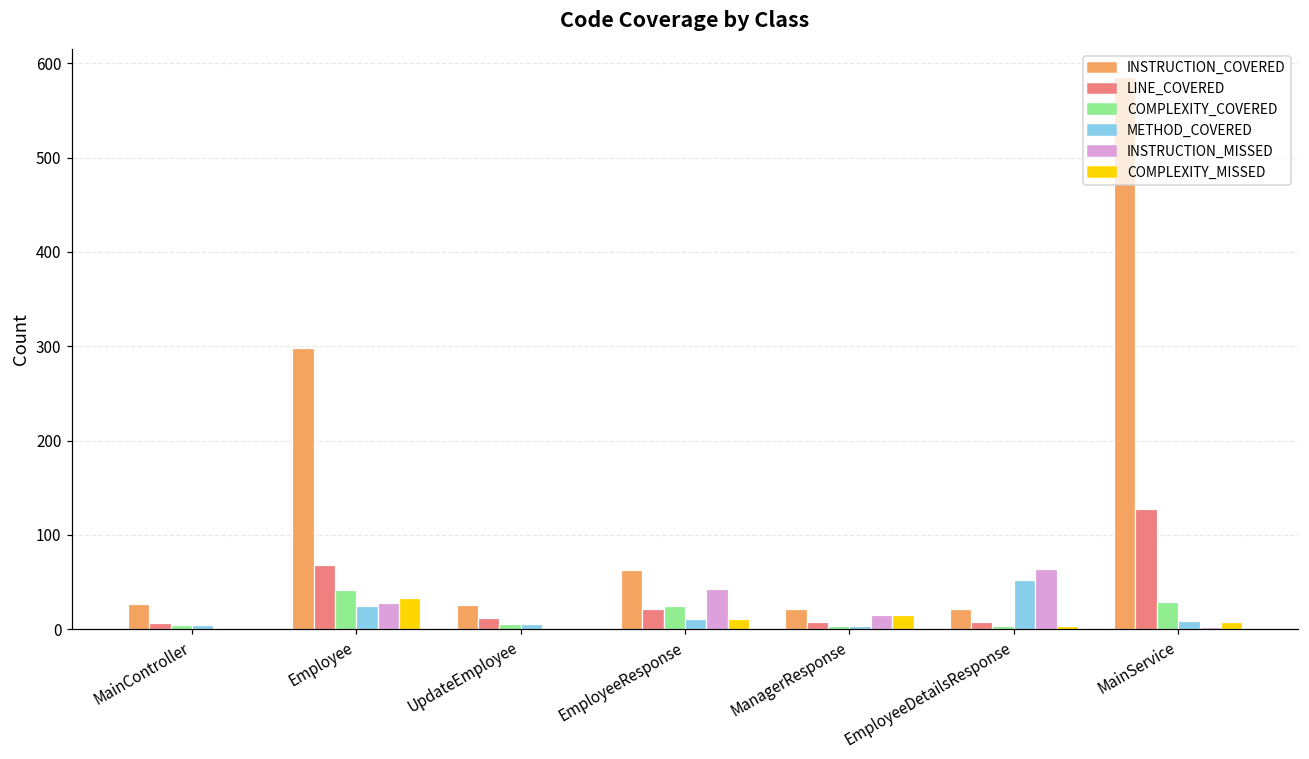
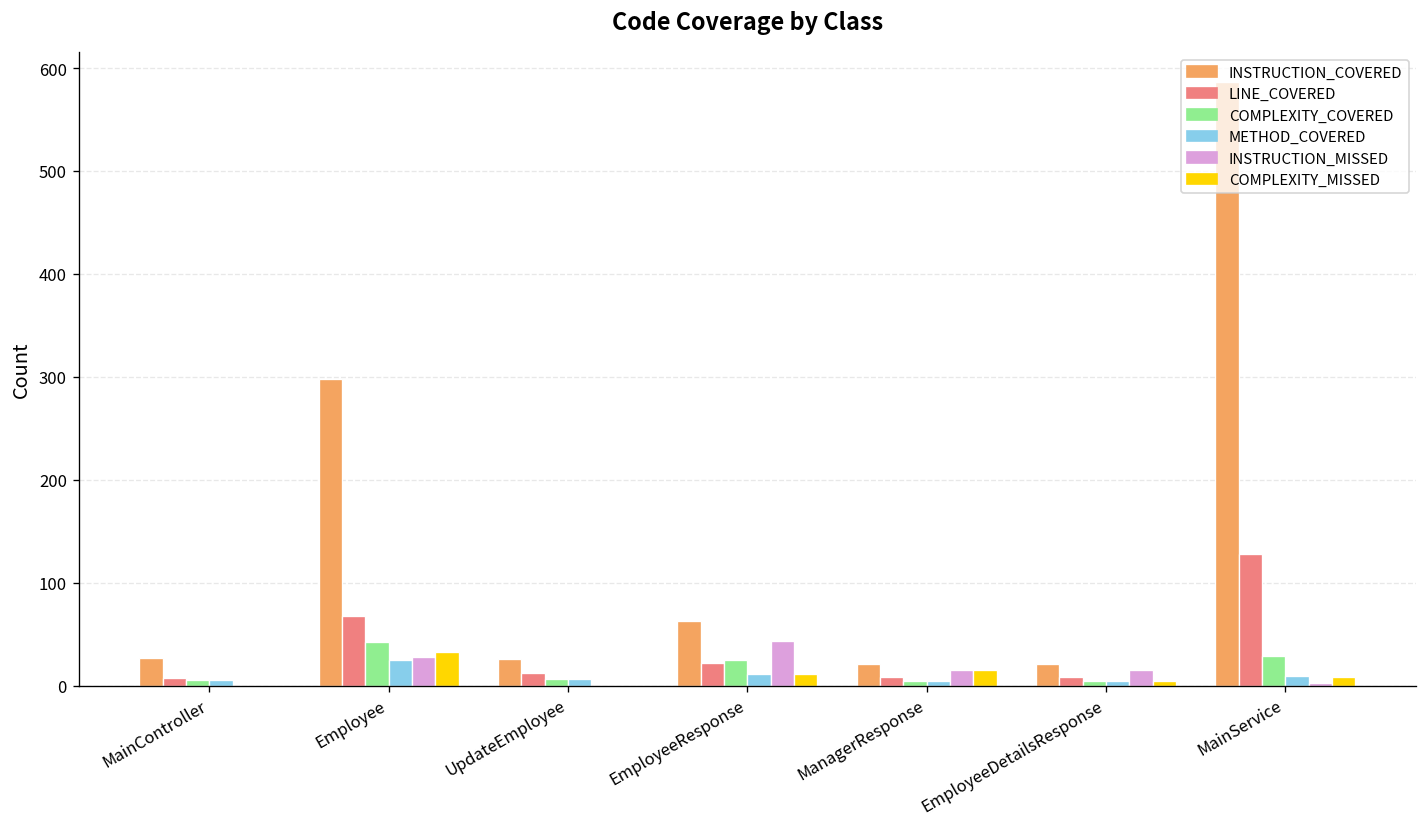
METHOD_COVERED, EmployeeDetailsResponse: 50 -> 0
INSTRUCTION_MISSED, EmployeeDetailsResponse: 60 -> 20
